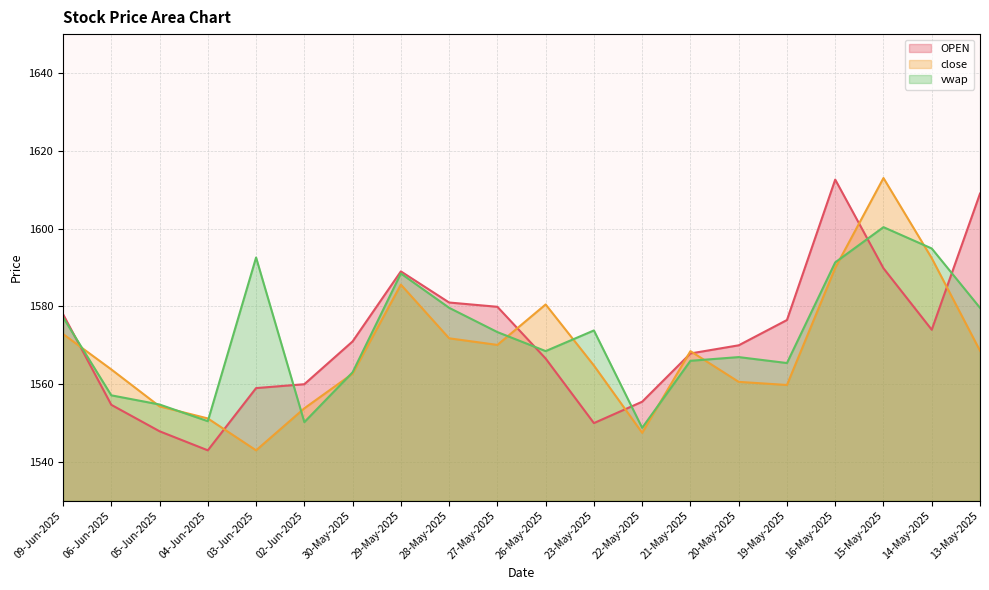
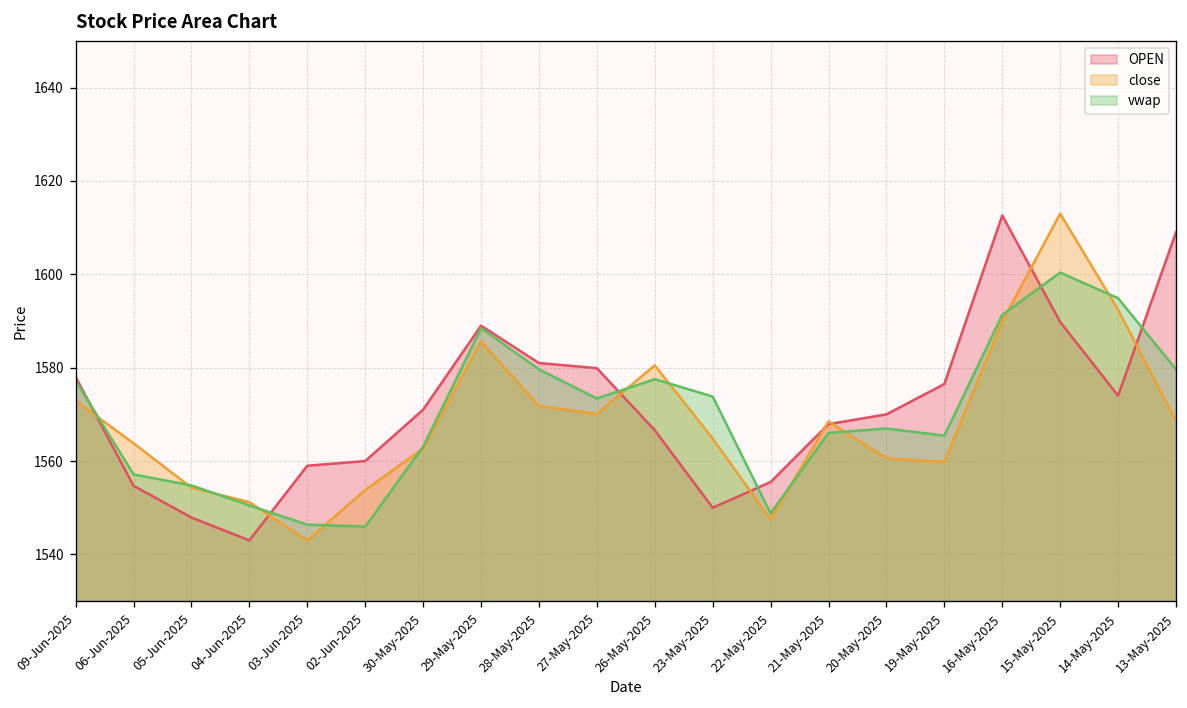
vwap, 03-Jun-2025: 1593 -> 1546
vwap, 02-Jun-2025: 1550 -> 1546
vwap, 26-May-2025: 1569 -> 1578
